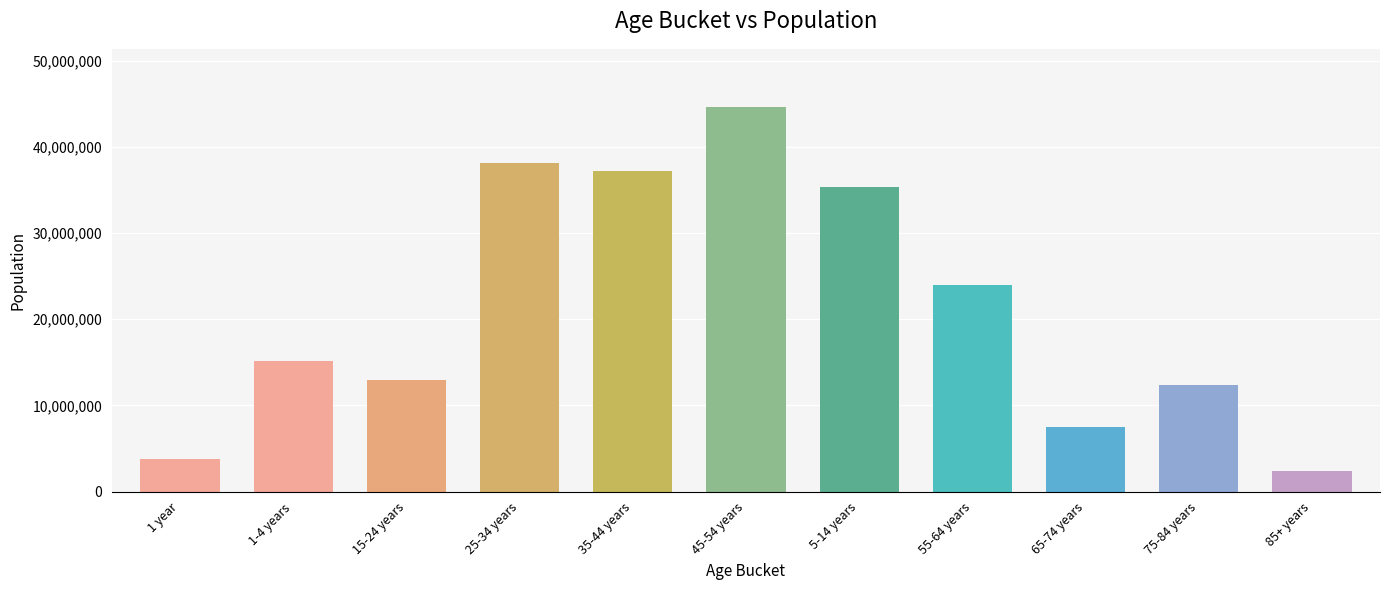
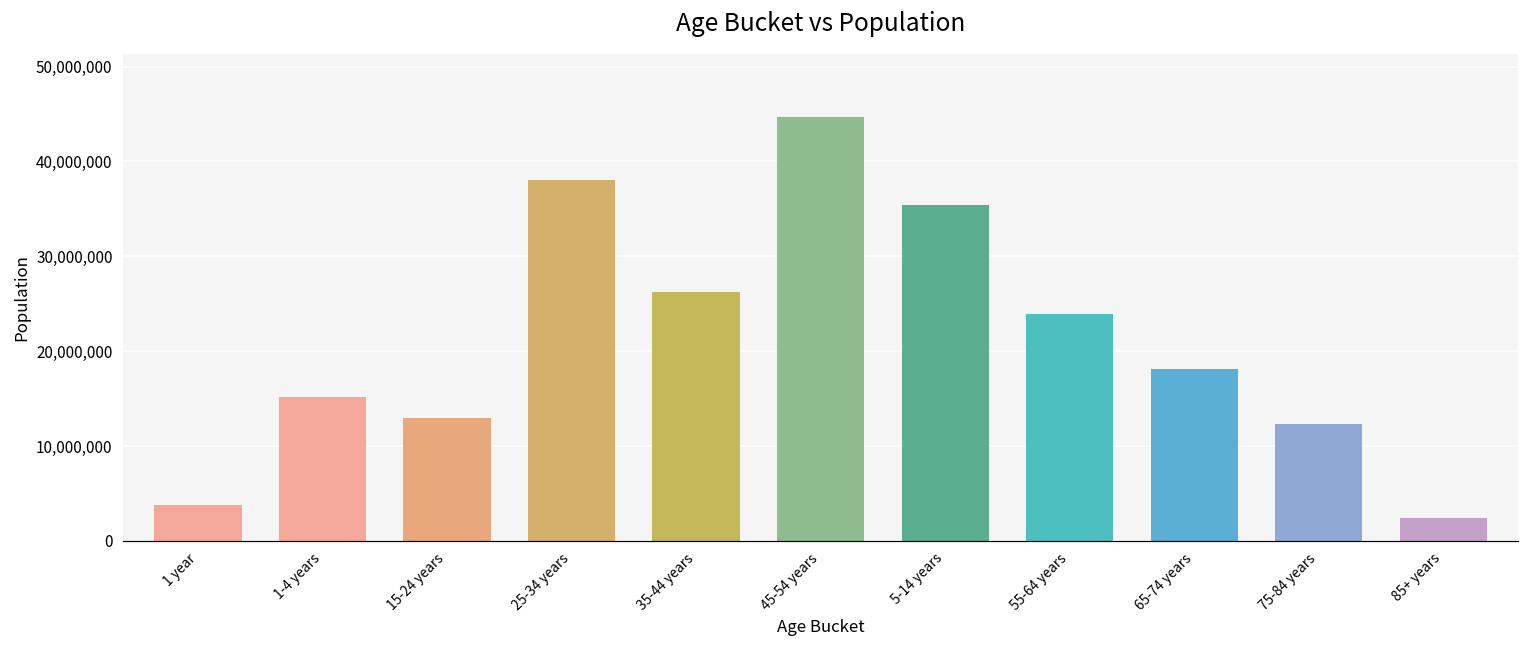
35-44 years: 37,000,000 -> 26,000,000
65-74 years: 8,000,000 -> 18,000,000
